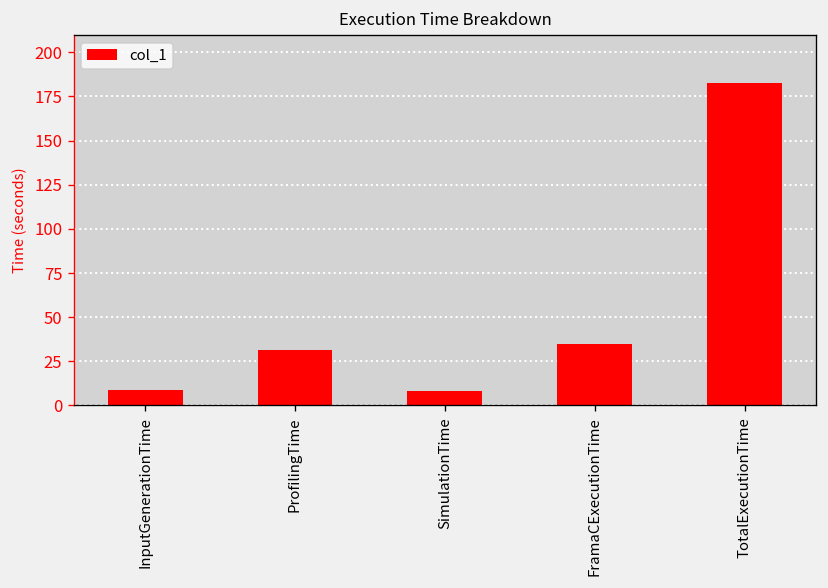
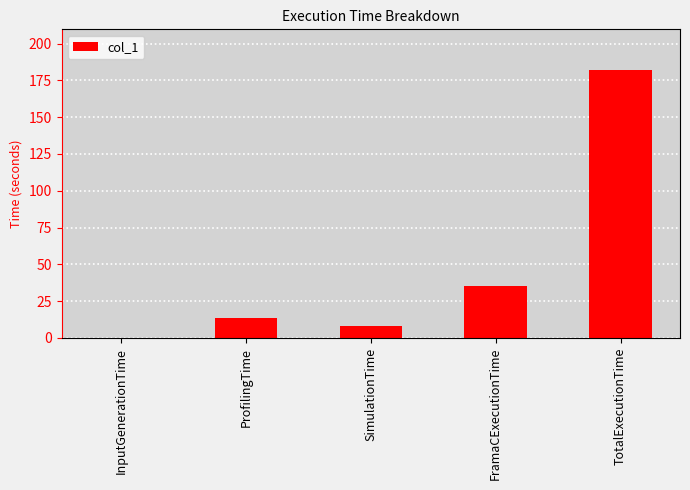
InputGenerationTime: 9 -> 0
ProfilingTime: 32 -> 13
